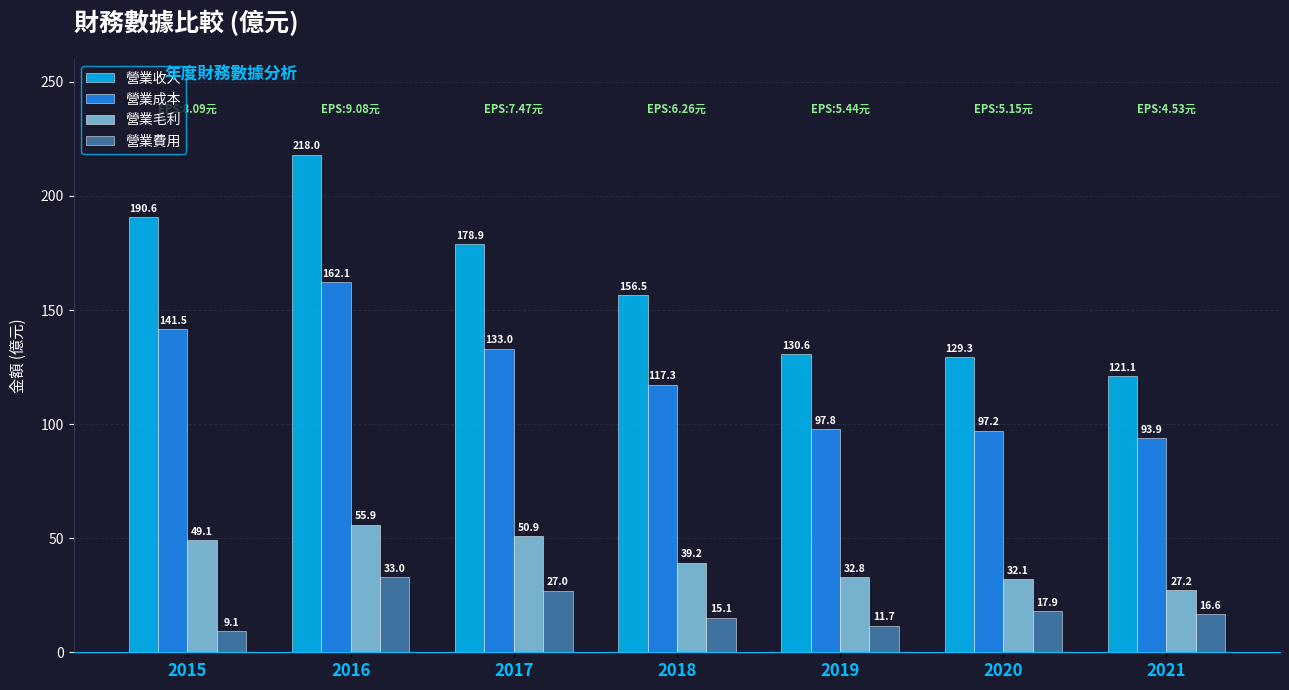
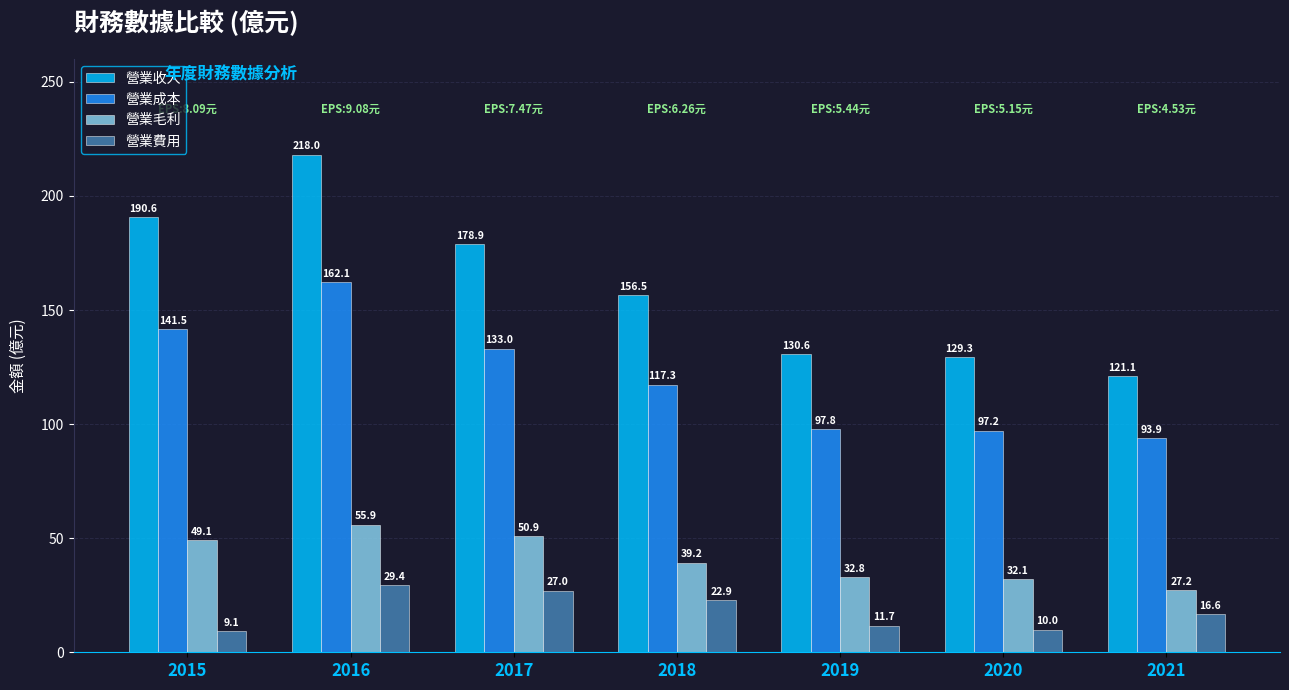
營業費用, 2016: 33.0 -> 29.4
營業費用, 2018: 15.1 -> 22.9
營業費用, 2020: 17.9 -> 10.0
